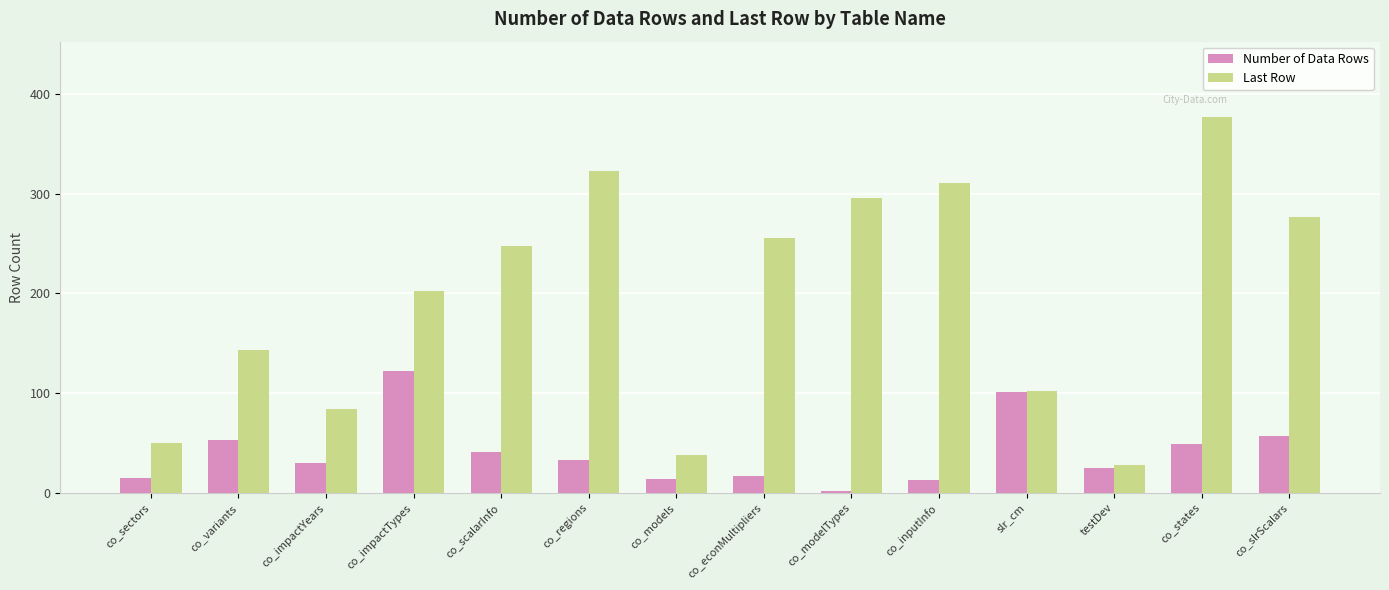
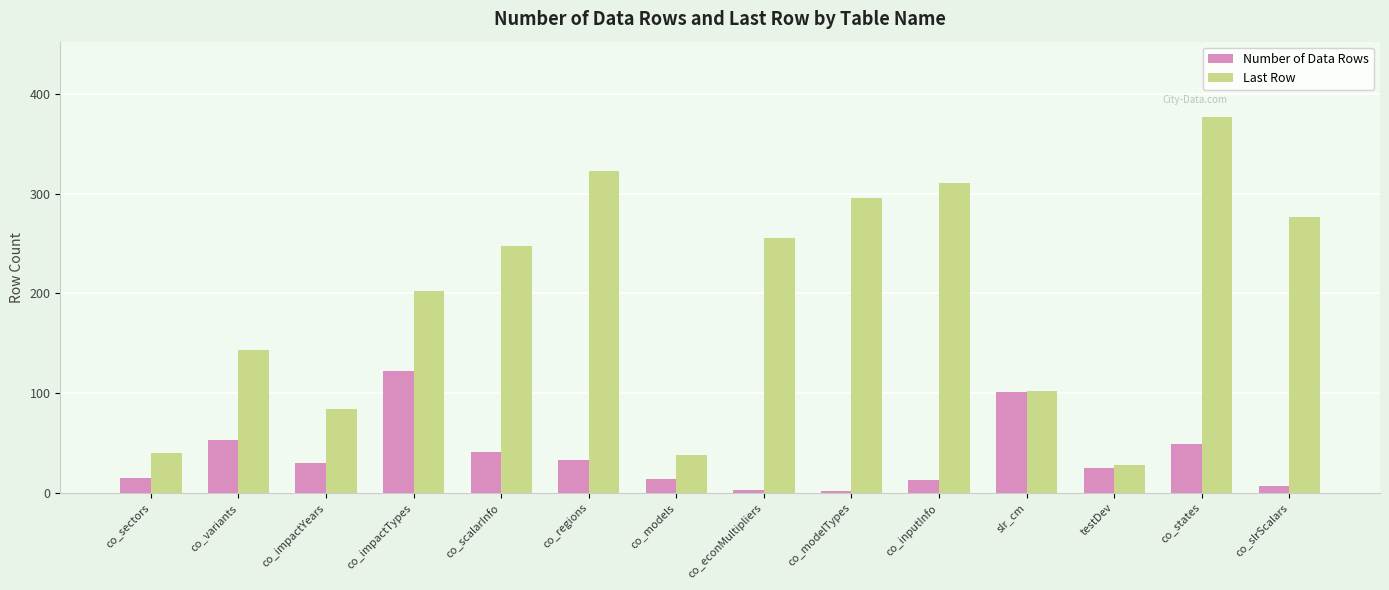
Last Row, co_sectors: 50 -> 40
Number of Data Rows, co_econMultipliers: 20 -> 0
Number of Data Rows, co_slrScalars: 60 -> 10
